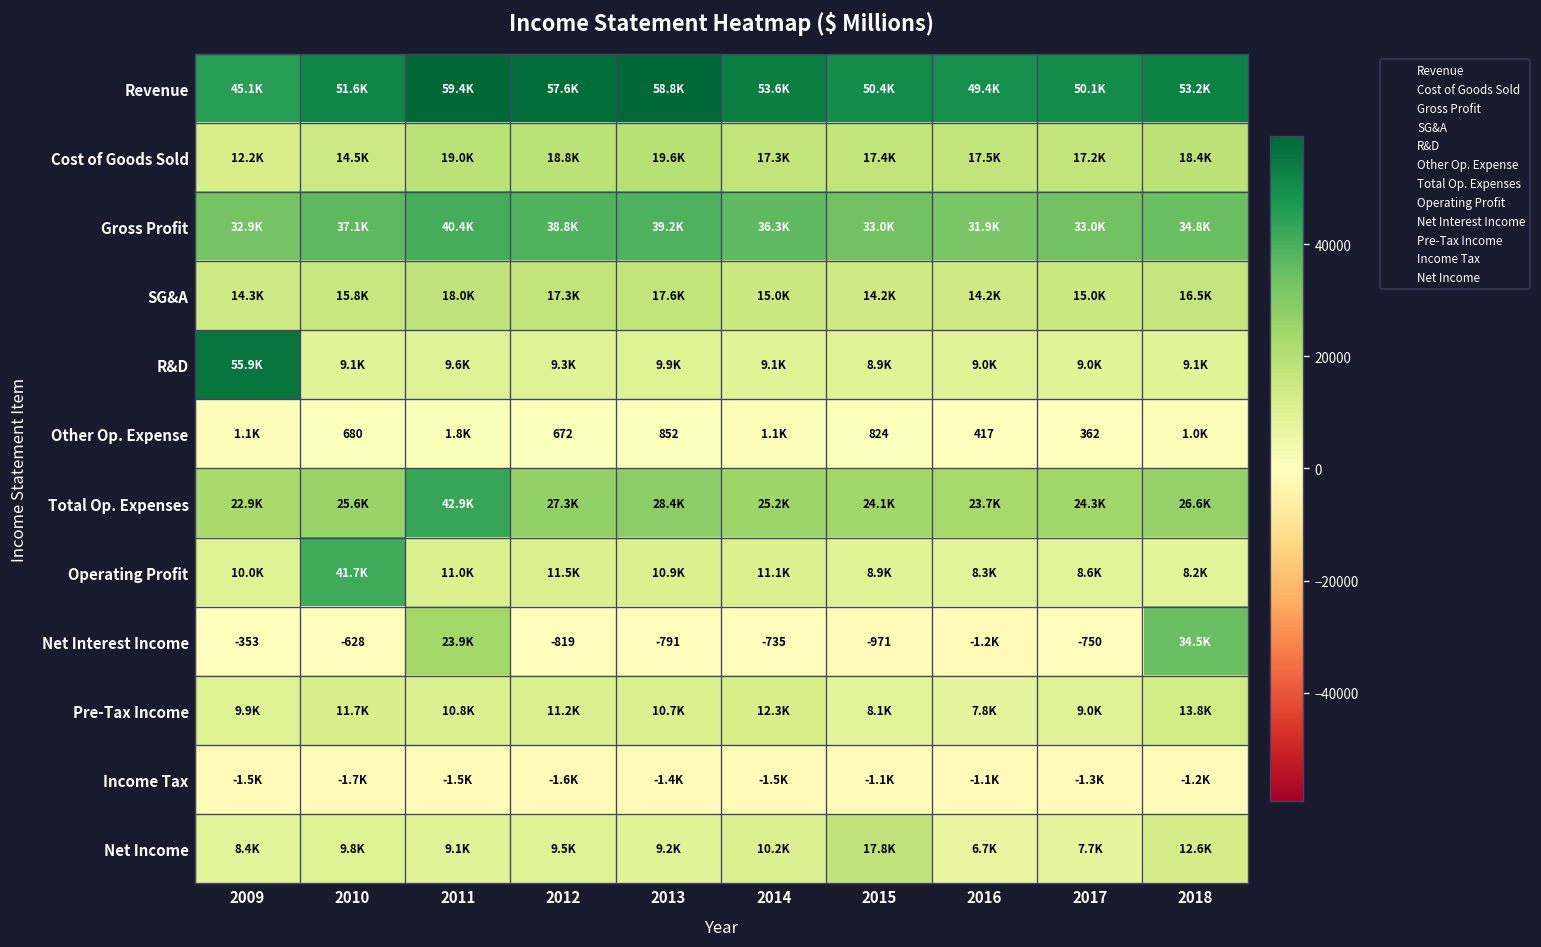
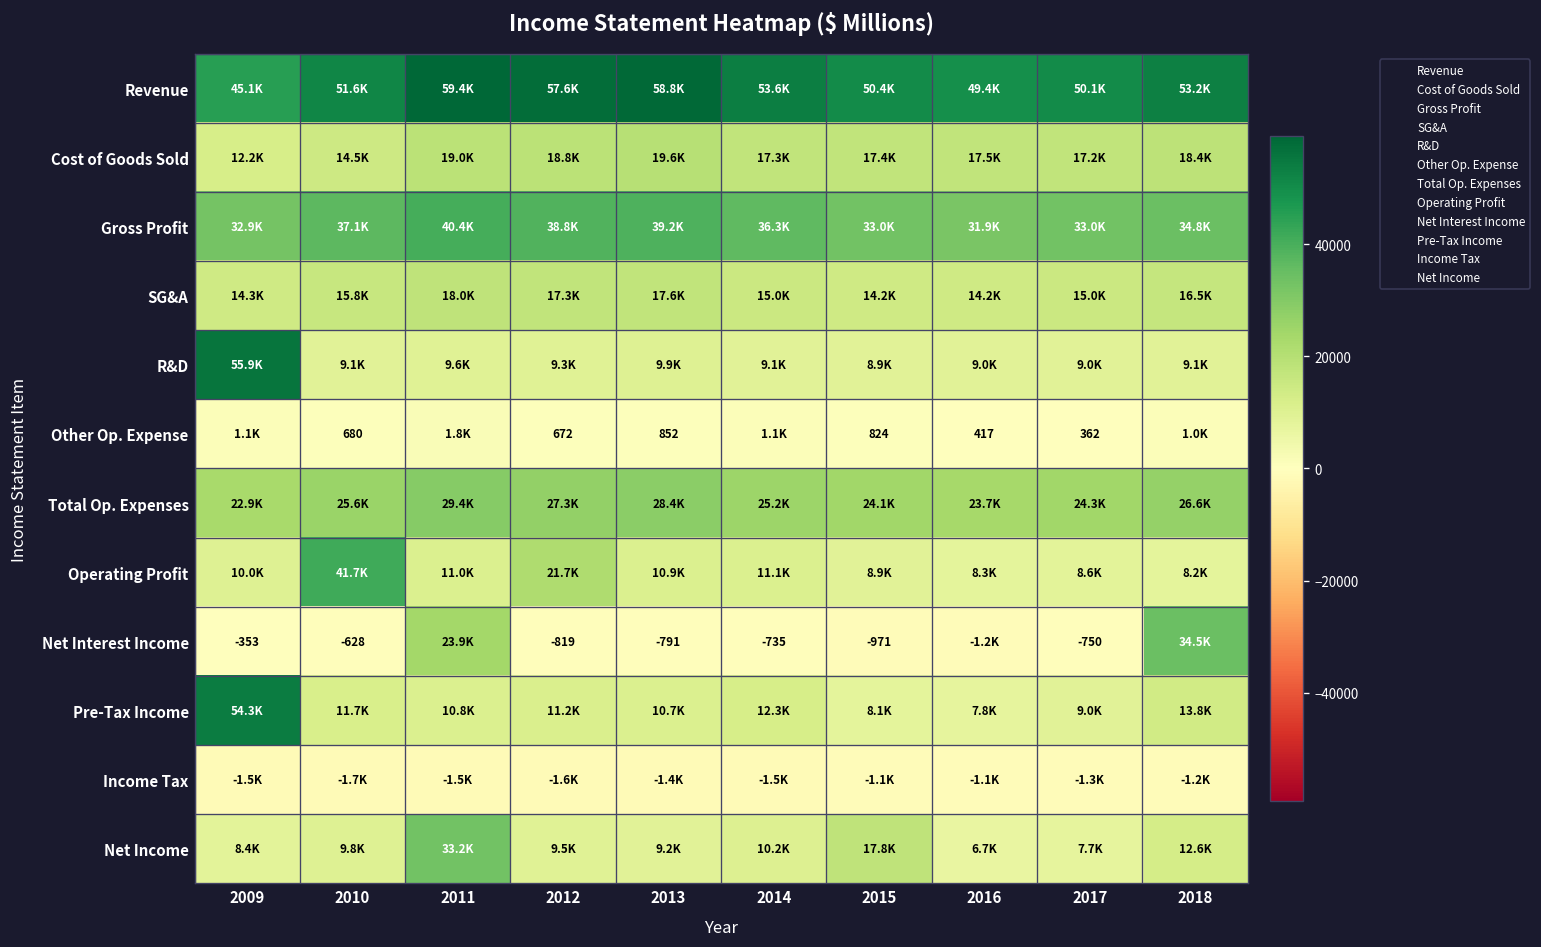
Total Op. Expenses, 2011: 42.9K -> 29.4K
Operating Profit, 2012: 11.5K -> 21.7K
Pre-Tax Income, 2009: 9.9K -> 54.3K
Net Income, 2011: 9.1K -> 33.2K
